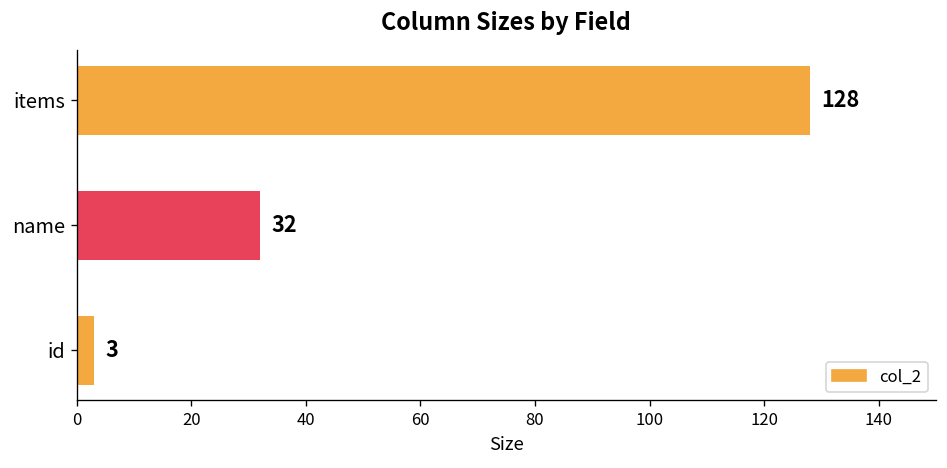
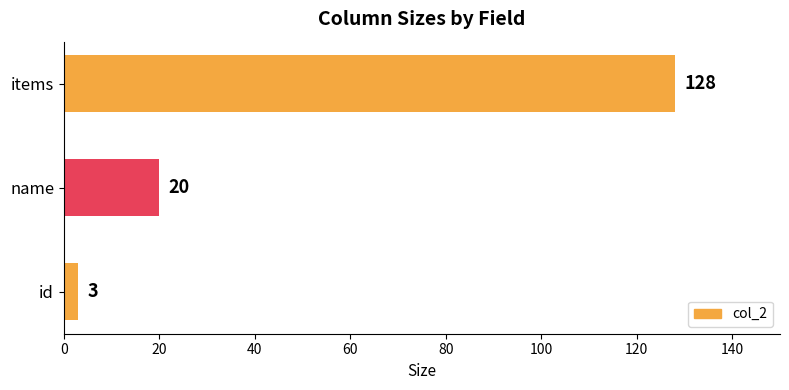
name: 32 -> 20
